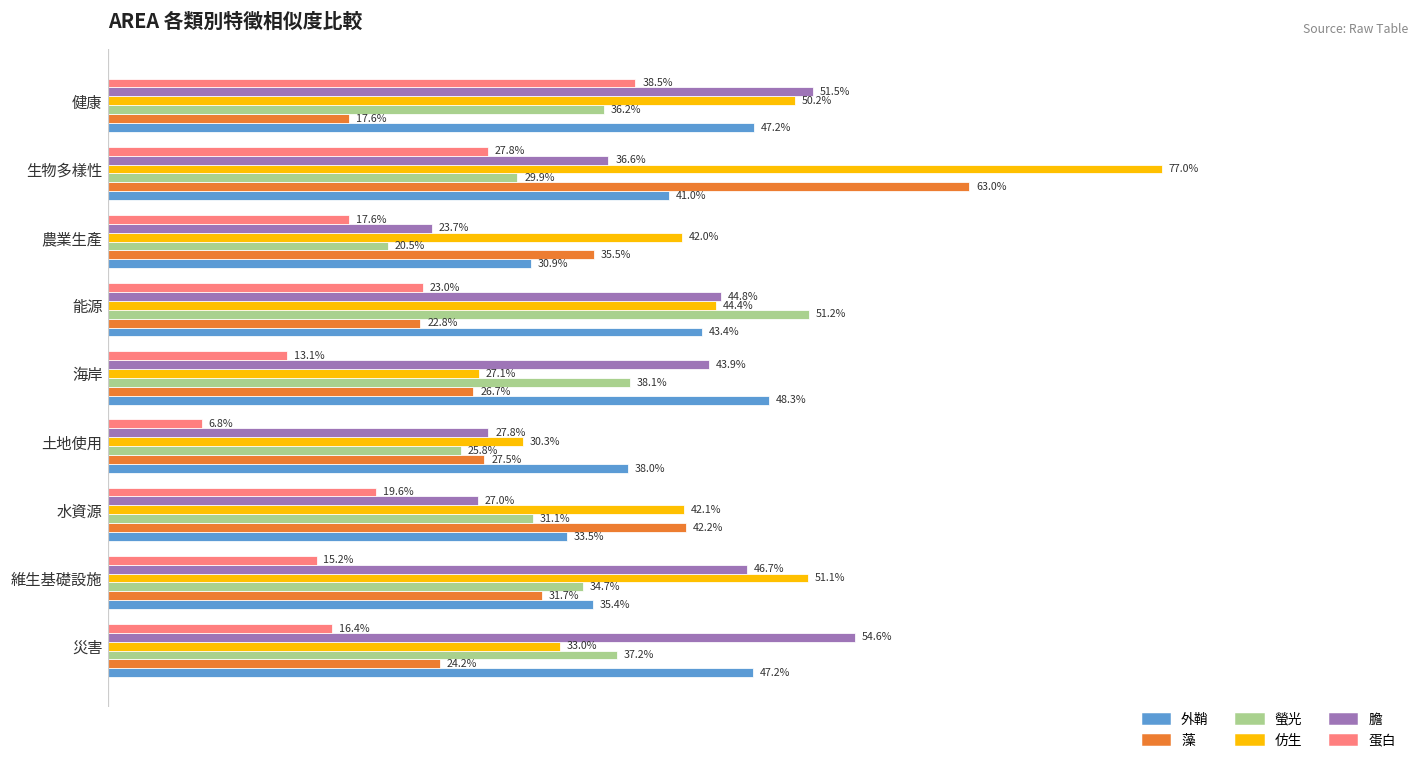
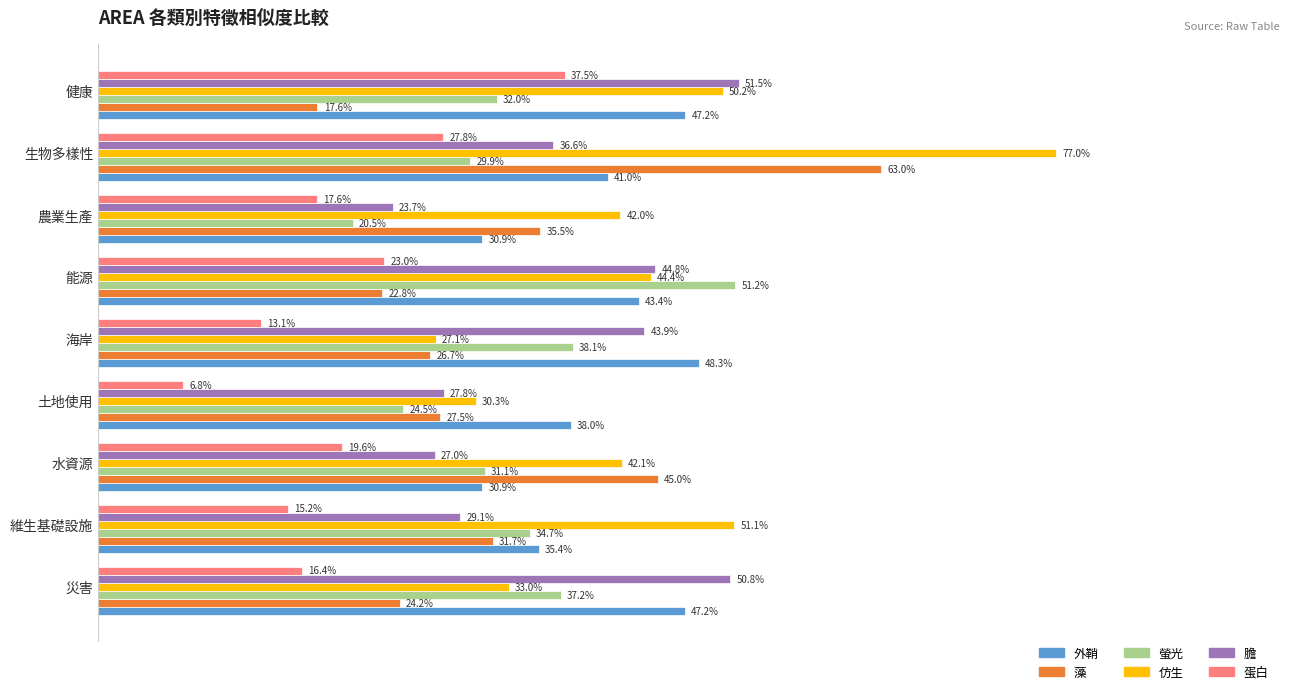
蛋白, 健康: 38.5% -> 37.5%
螢光, 健康: 36.2% -> 32.0%
螢光, 土地使用: 25.8% -> 24.5%
藻, 水資源: 42.2% -> 45.0%
外鞘, 水資源: 33.5% -> 30.9%
膽, 維生基礎設施: 46.7% -> 29.1%
膽, 災害: 54.6% -> 50.8%
